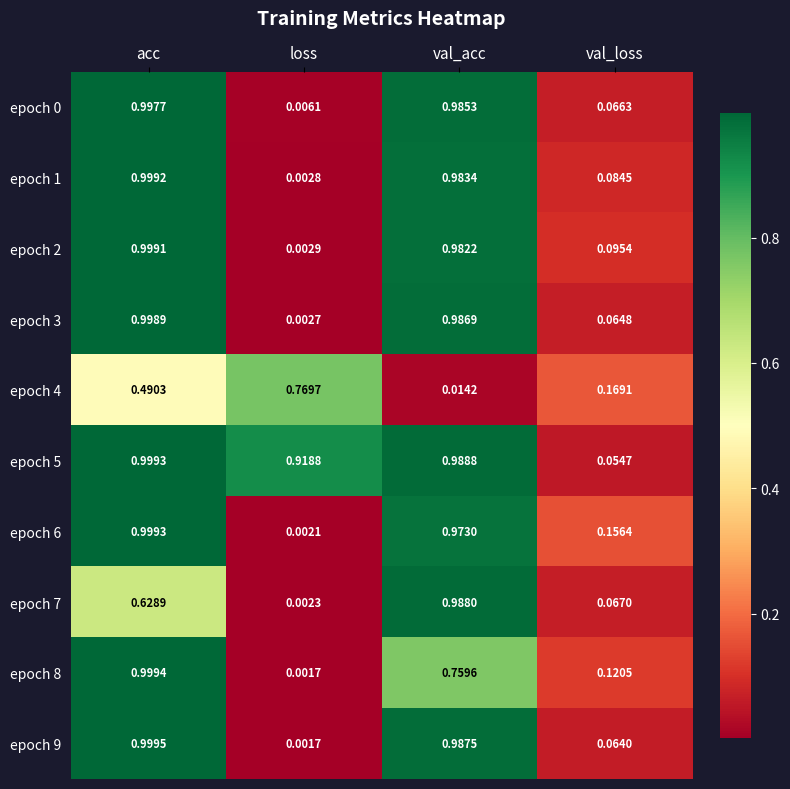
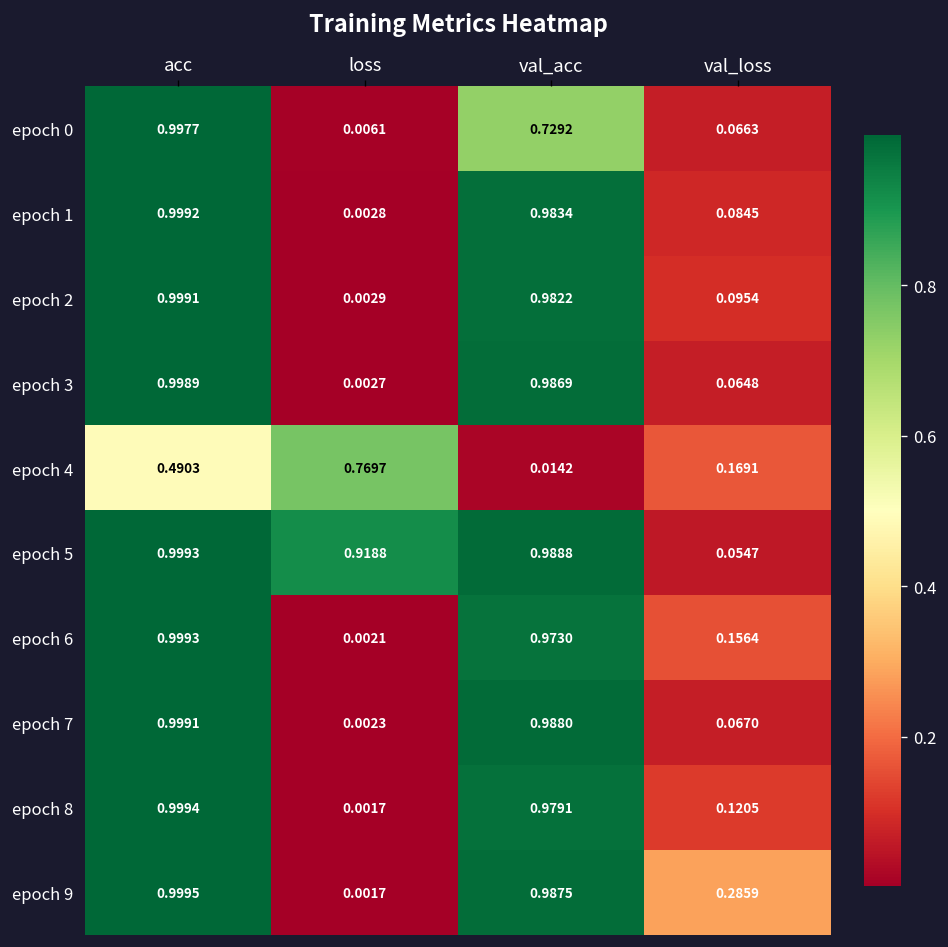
epoch 0, val_acc: 0.9853 -> 0.7292
epoch 7, acc: 0.6289 -> 0.9991
epoch 8, val_acc: 0.7596 -> 0.9791
epoch 9, val_loss: 0.0640 -> 0.2859
